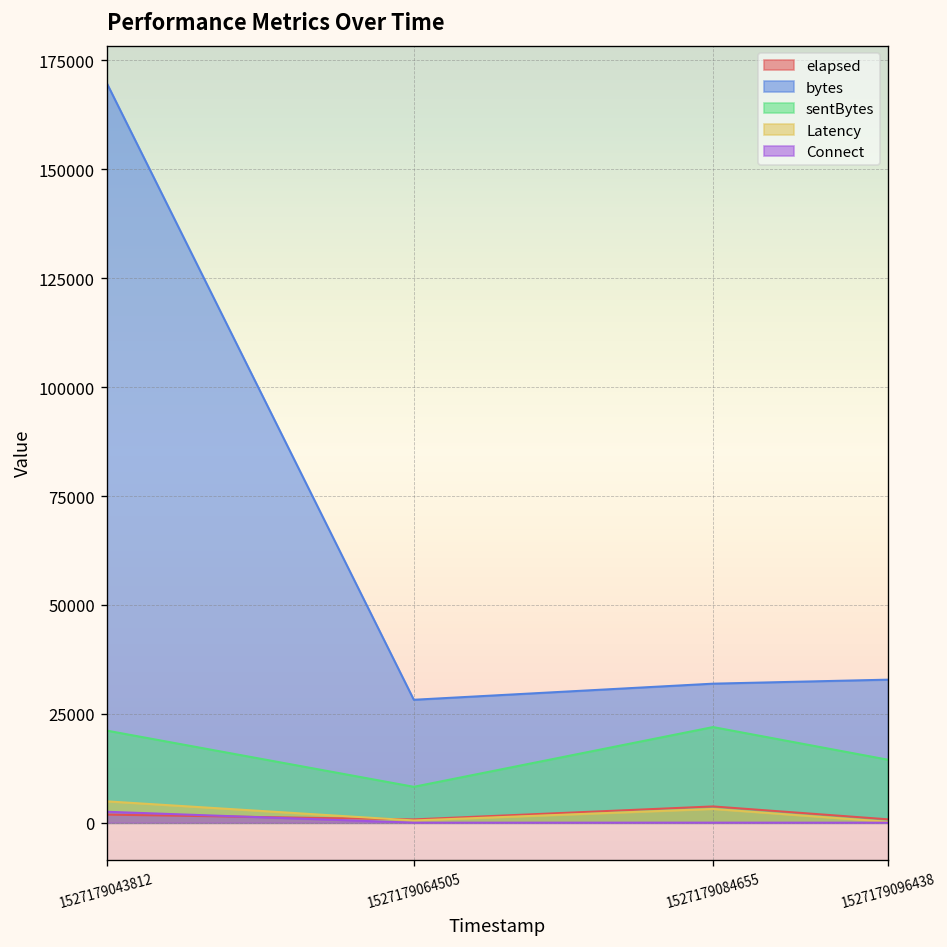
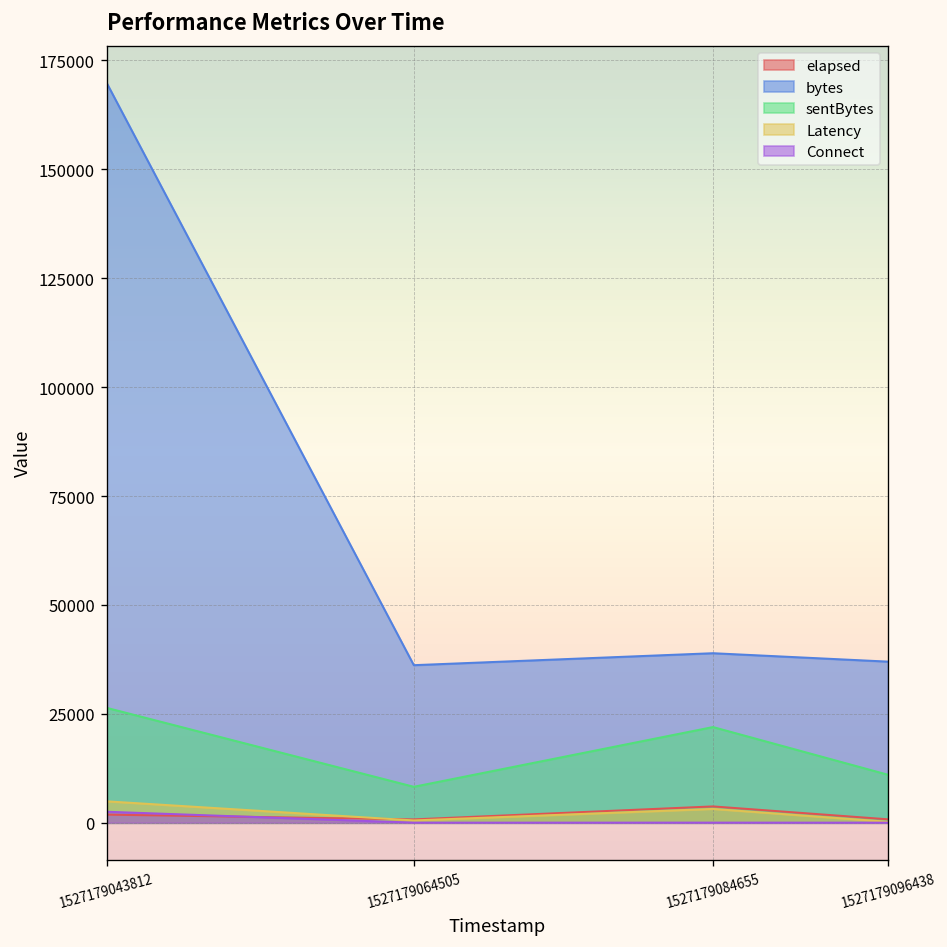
sentBytes, 1527179043812: 21000 -> 26000
bytes, 1527179064505: 28000 -> 36000
bytes, 1527179084655: 32000 -> 39000
bytes, 1527179096438: 33000 -> 37000
sentBytes, 1527179096438: 14000 -> 11000
